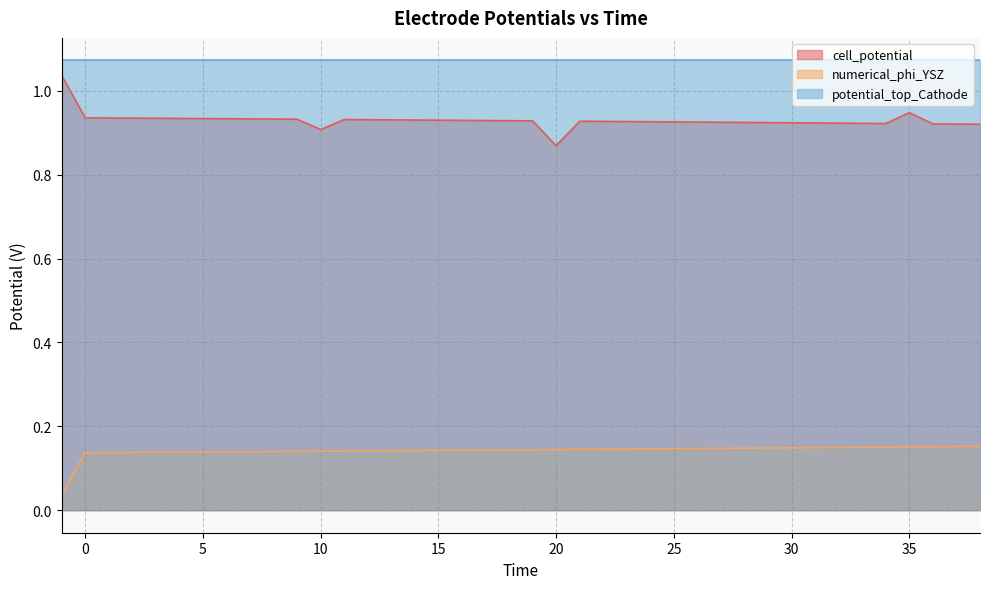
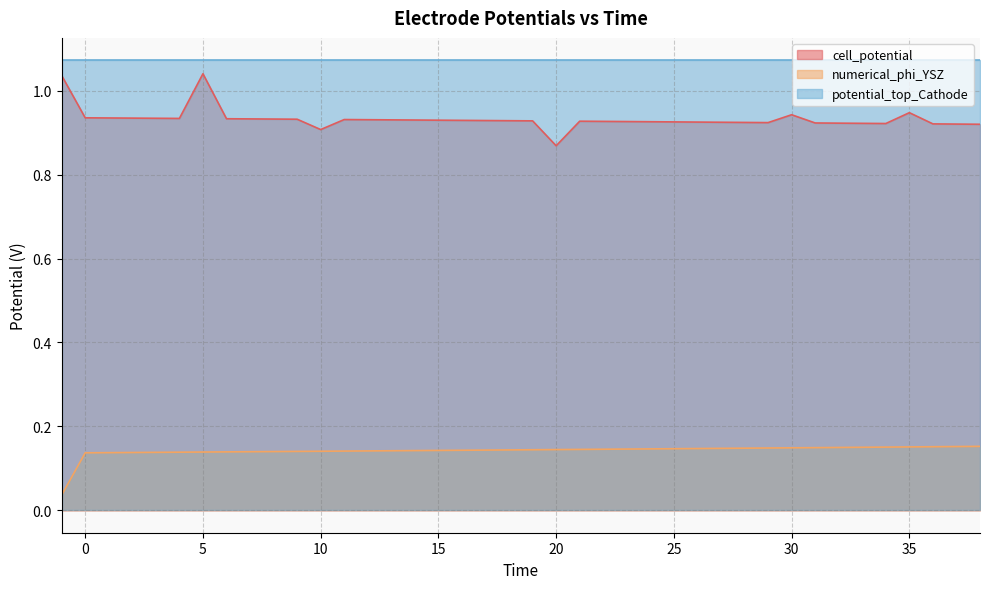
cell_potential, 5: 0.93 -> 1.04
cell_potential, 30: 0.92 -> 0.94
